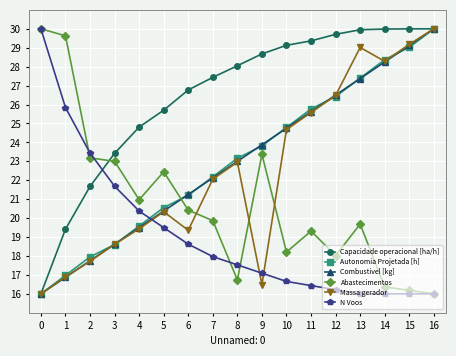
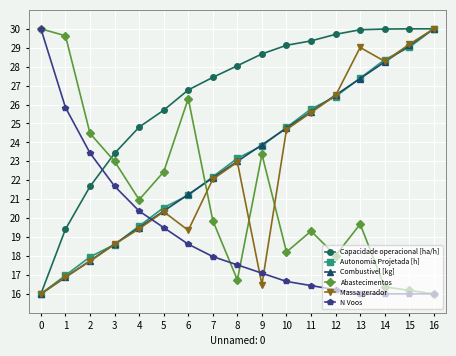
Abastecimentos, 2: 23.2 -> 24.5
Abastecimentos, 6: 20.4 -> 26.3
